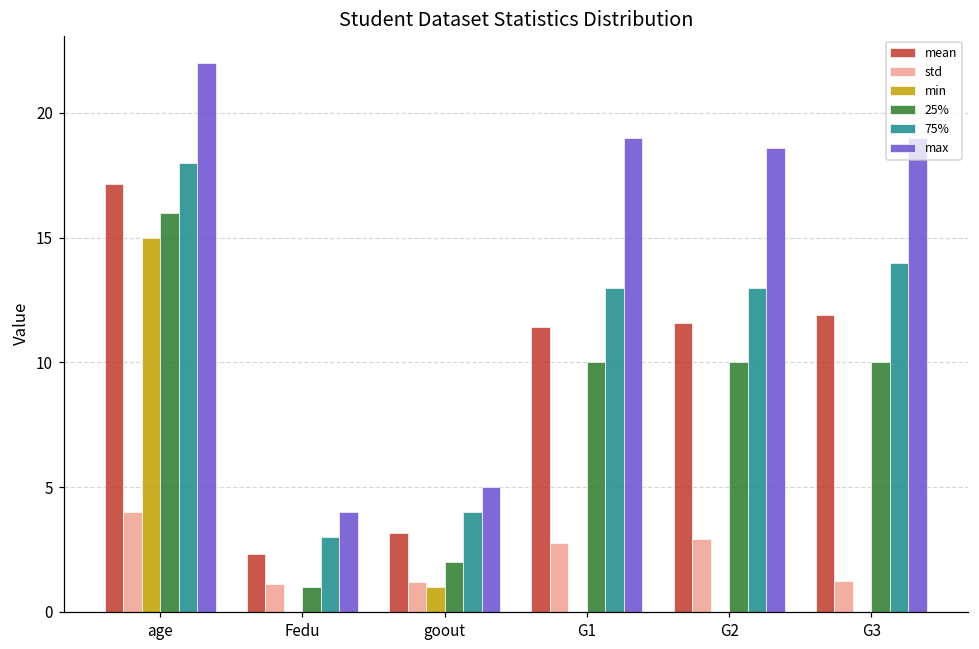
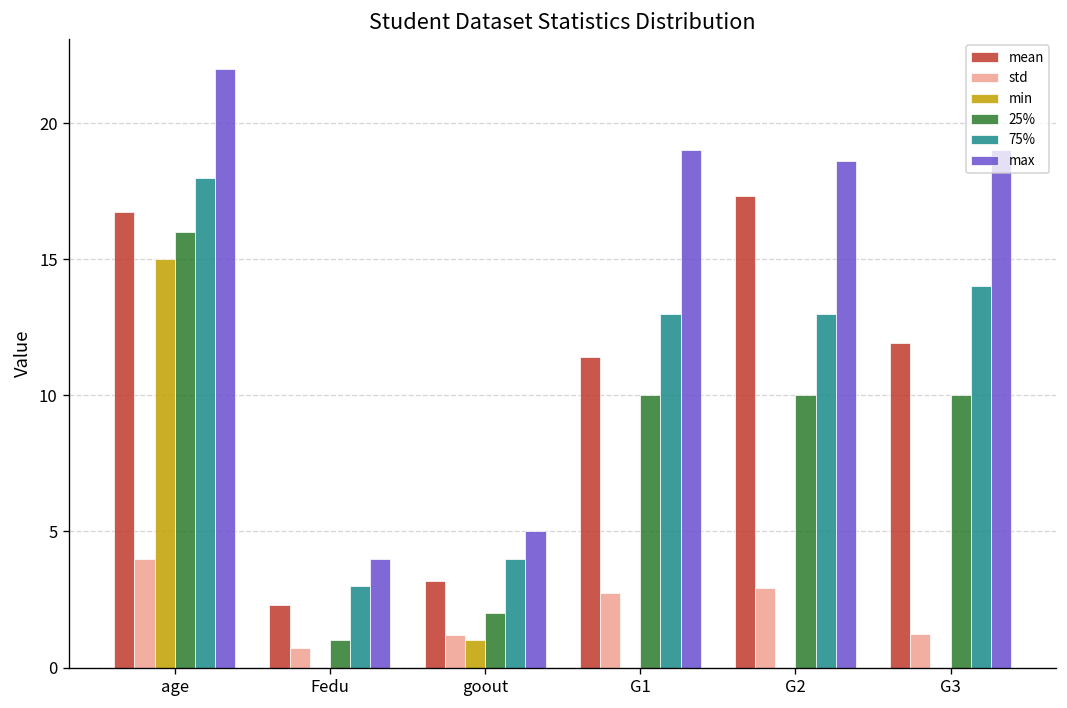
mean, age: 17.2 -> 16.7
std, Fedu: 1.1 -> 0.7
mean, G2: 11.6 -> 17.3
